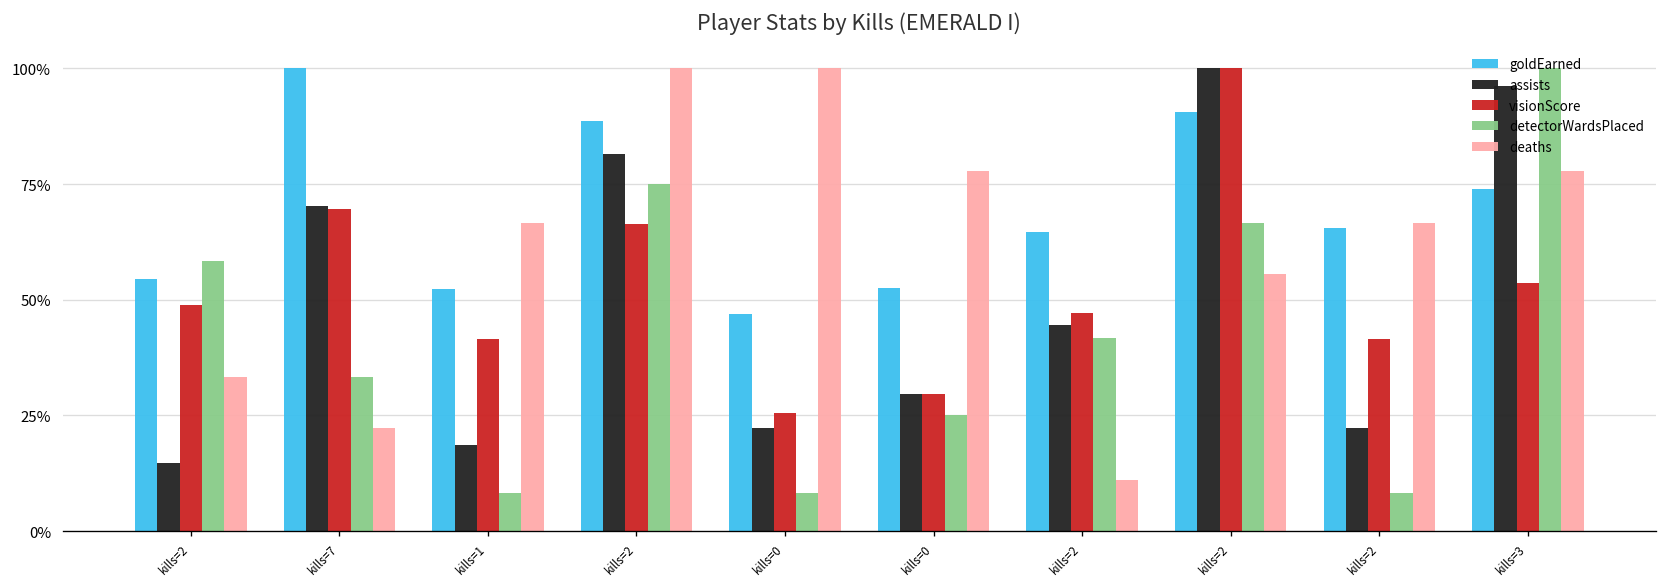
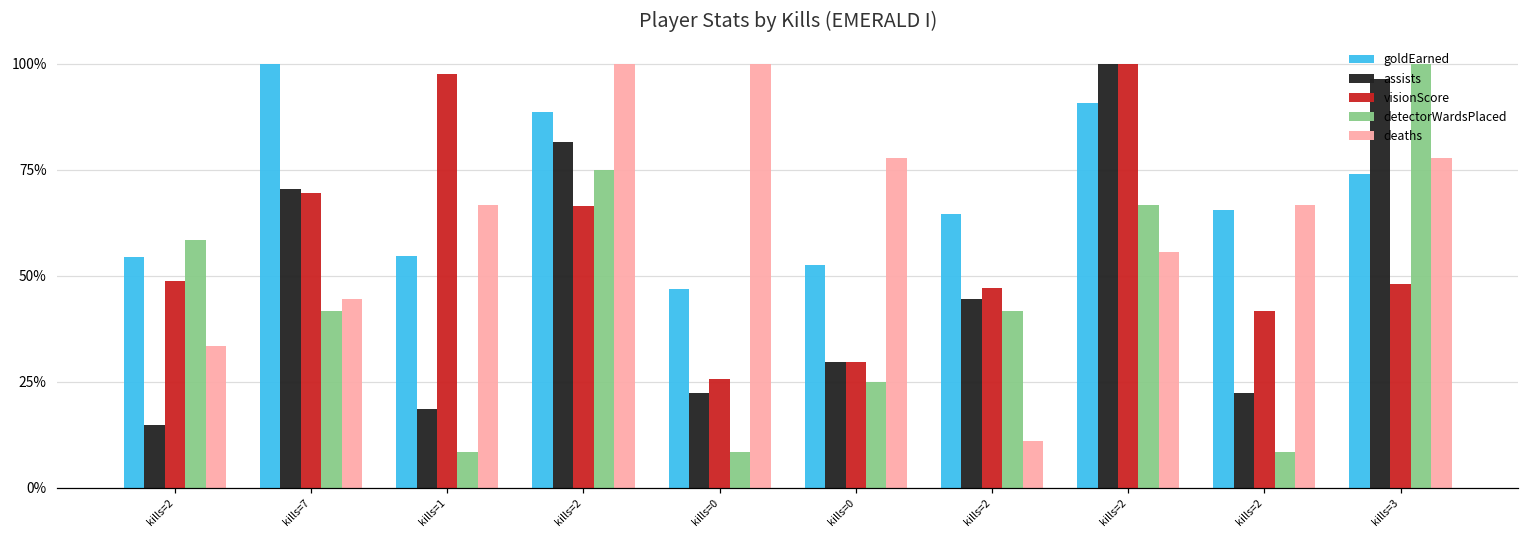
detectorWardsPlaced, kills=7: 33% -> 42%
deaths, kills=7: 22% -> 44%
goldEarned, kills=1: 52% -> 55%
visionScore, kills=1: 42% -> 98%
visionScore, kills=3: 54% -> 48%
